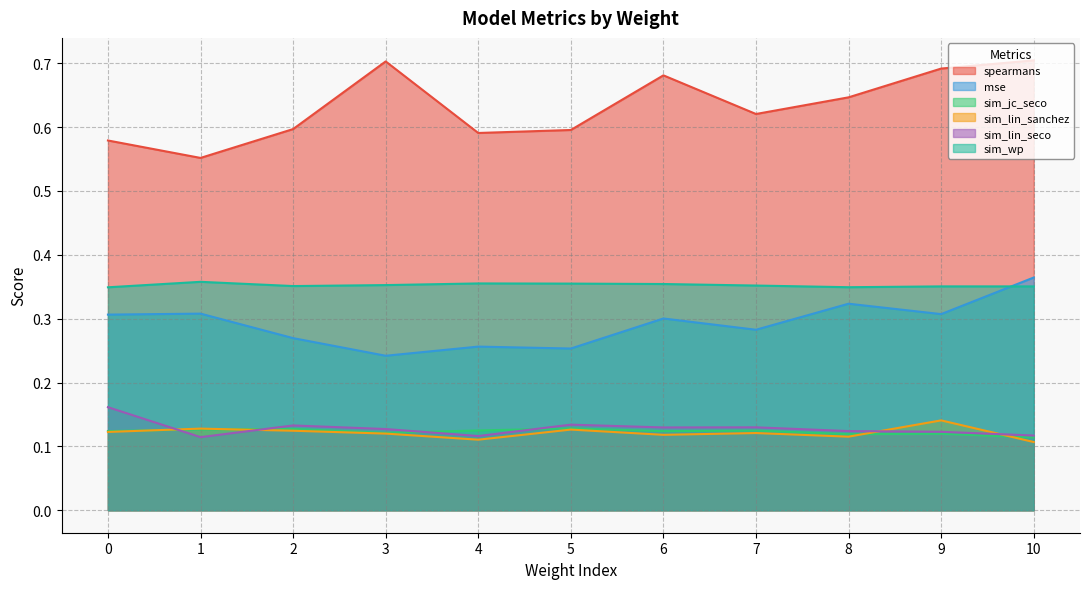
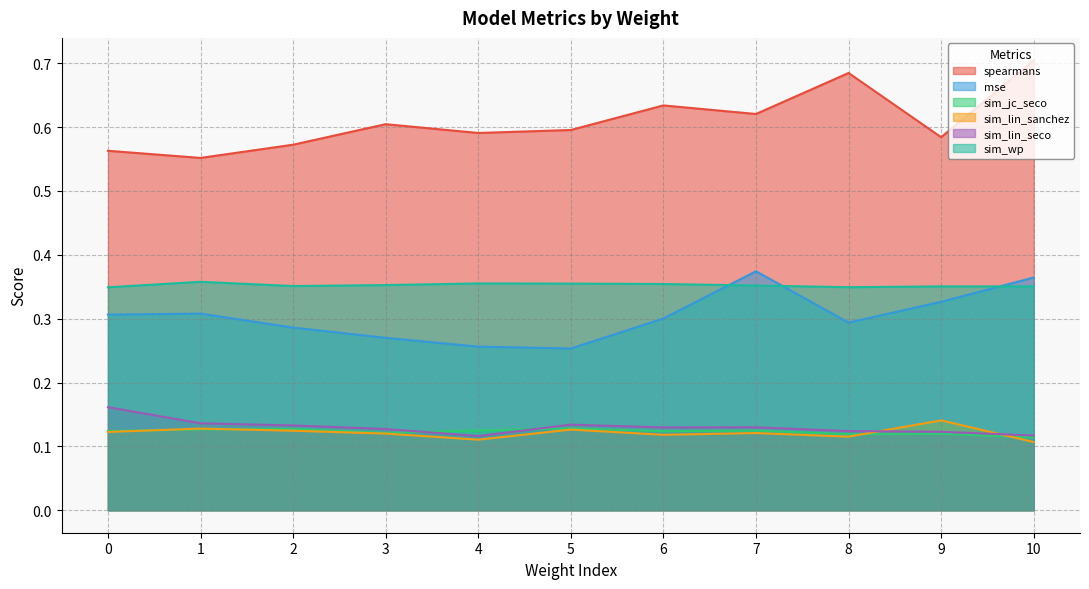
spearmans, 0: 0.58 -> 0.56
sim_lin_seco, 1: 0.11 -> 0.14
spearmans, 2: 0.60 -> 0.57
mse, 2: 0.27 -> 0.29
spearmans, 3: 0.70 -> 0.60
mse, 3: 0.24 -> 0.27
spearmans, 6: 0.68 -> 0.63
mse, 7: 0.28 -> 0.37
spearmans, 8: 0.65 -> 0.68
mse, 8: 0.32 -> 0.29
spearmans, 9: 0.69 -> 0.58
mse, 9: 0.31 -> 0.33
